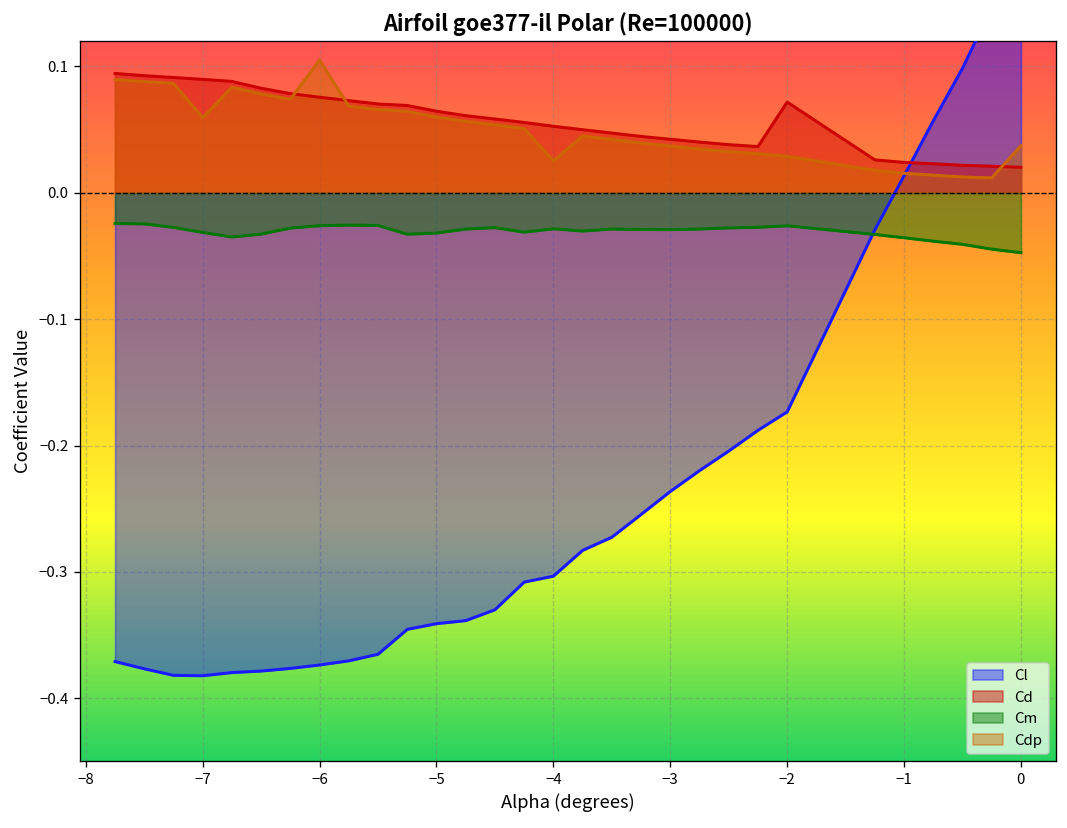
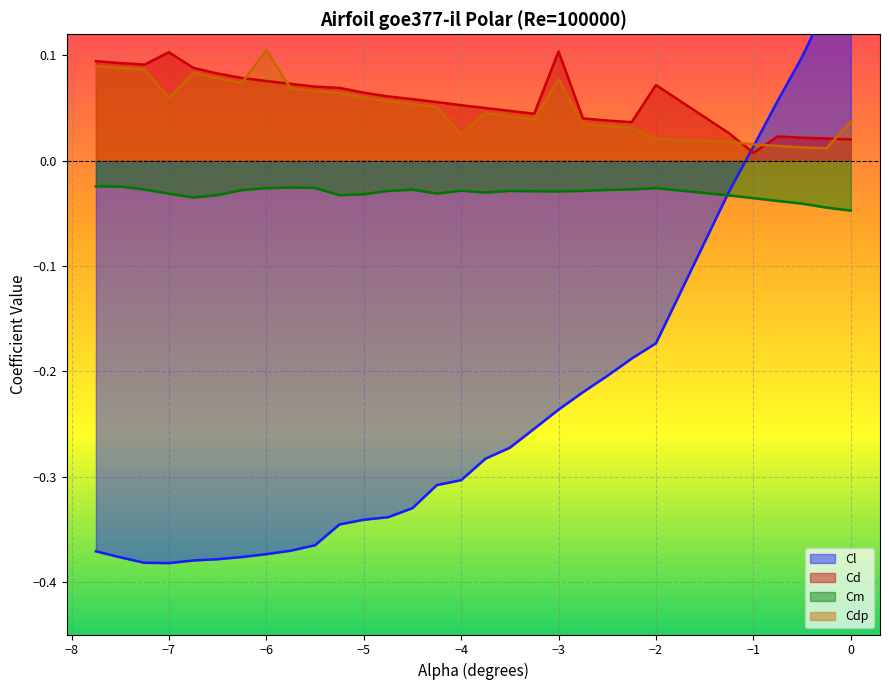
Cd, −7: 0.090 -> 0.103
Cd, −3: 0.042 -> 0.104
Cdp, −3: 0.037 -> 0.077
Cdp, −2: 0.029 -> 0.021
Cd, −1: 0.024 -> 0.007
